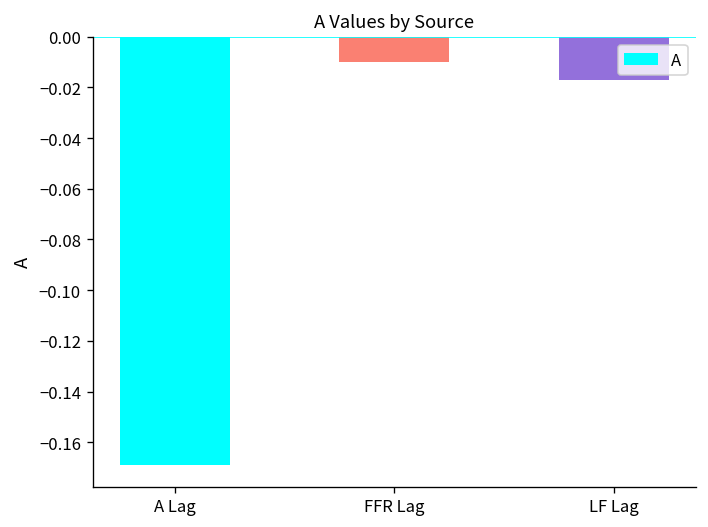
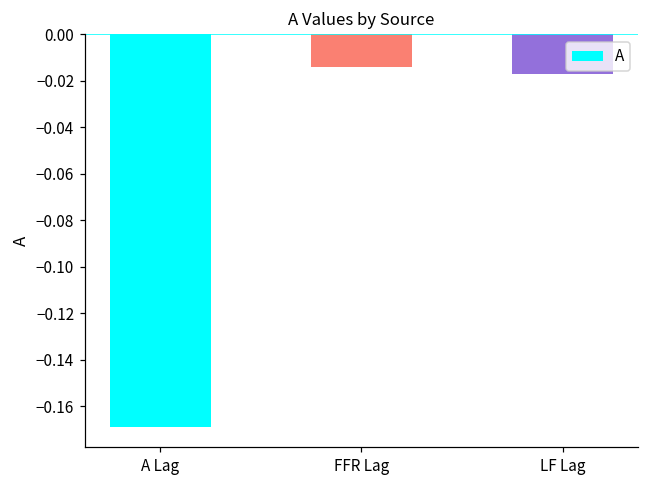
FFR Lag: -0.010 -> -0.014
